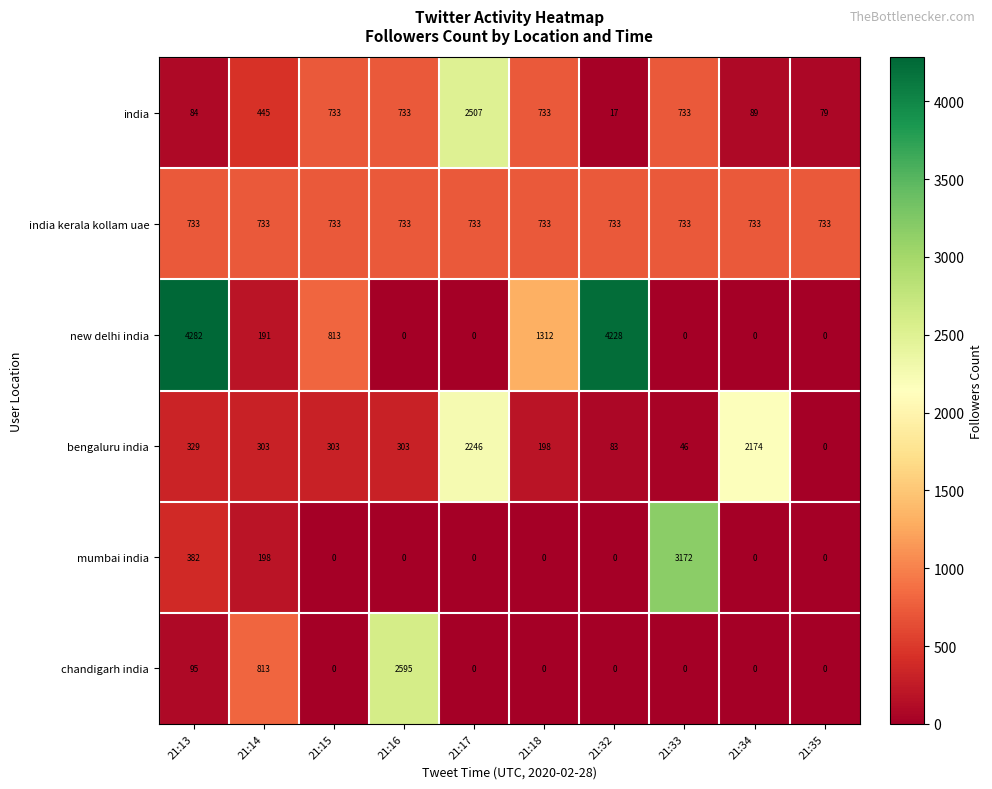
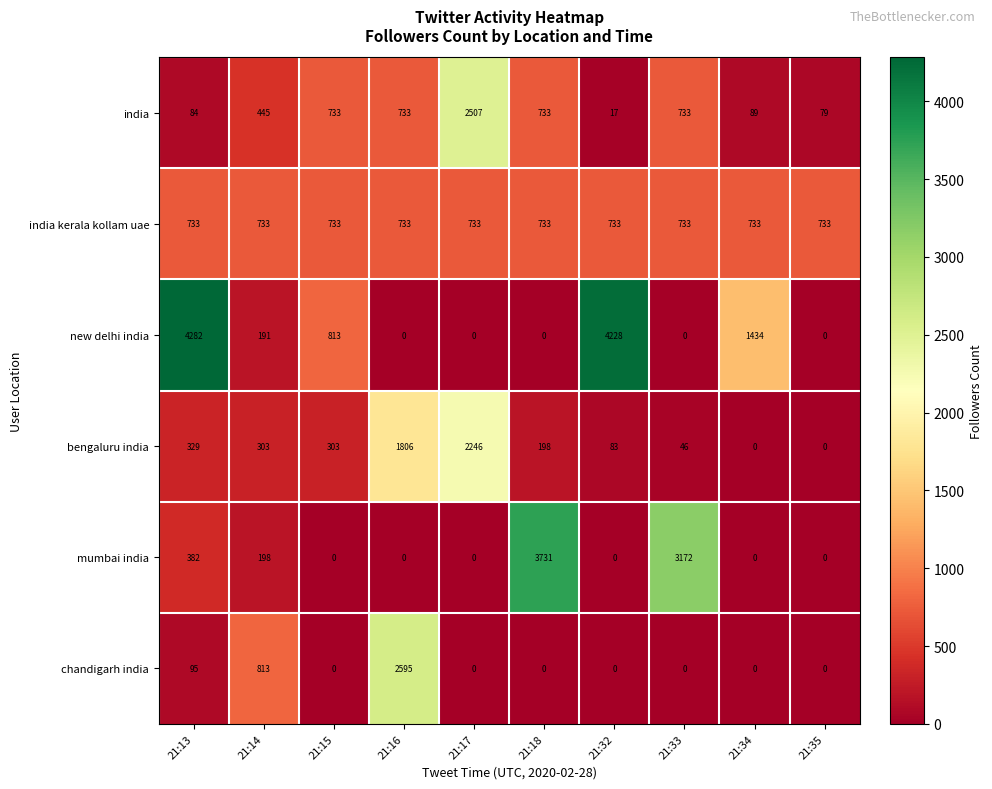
new delhi india, 21:18: 1312 -> 0
new delhi india, 21:34: 0 -> 1434
bengaluru india, 21:16: 303 -> 1806
bengaluru india, 21:34: 2174 -> 0
mumbai india, 21:18: 0 -> 3731
